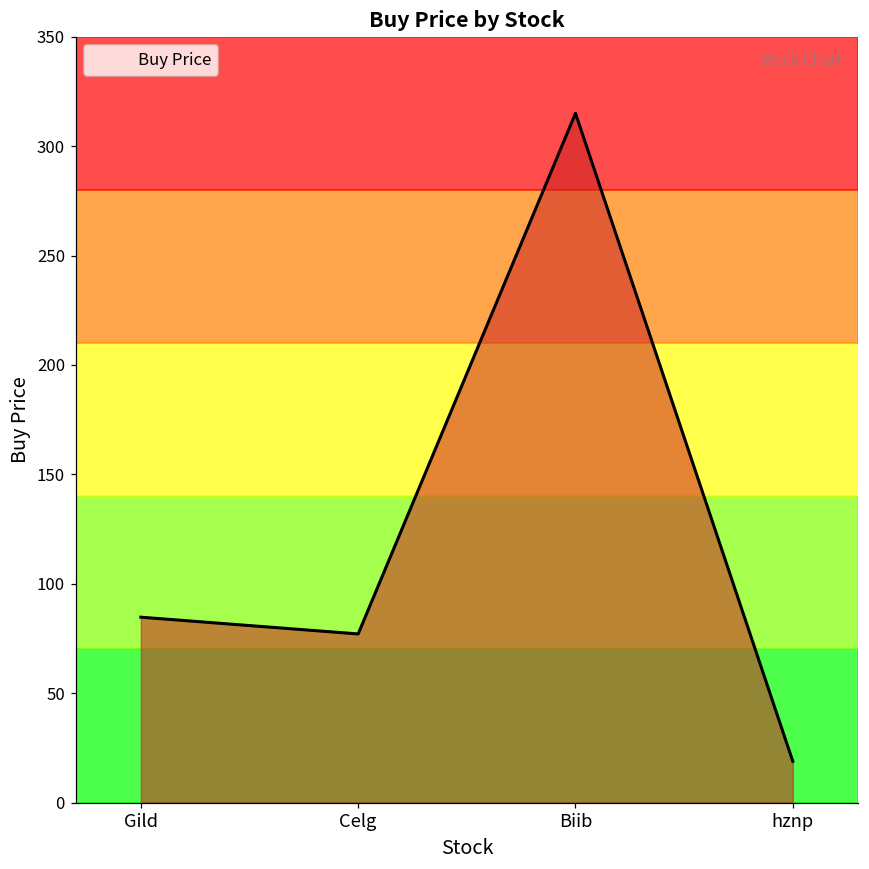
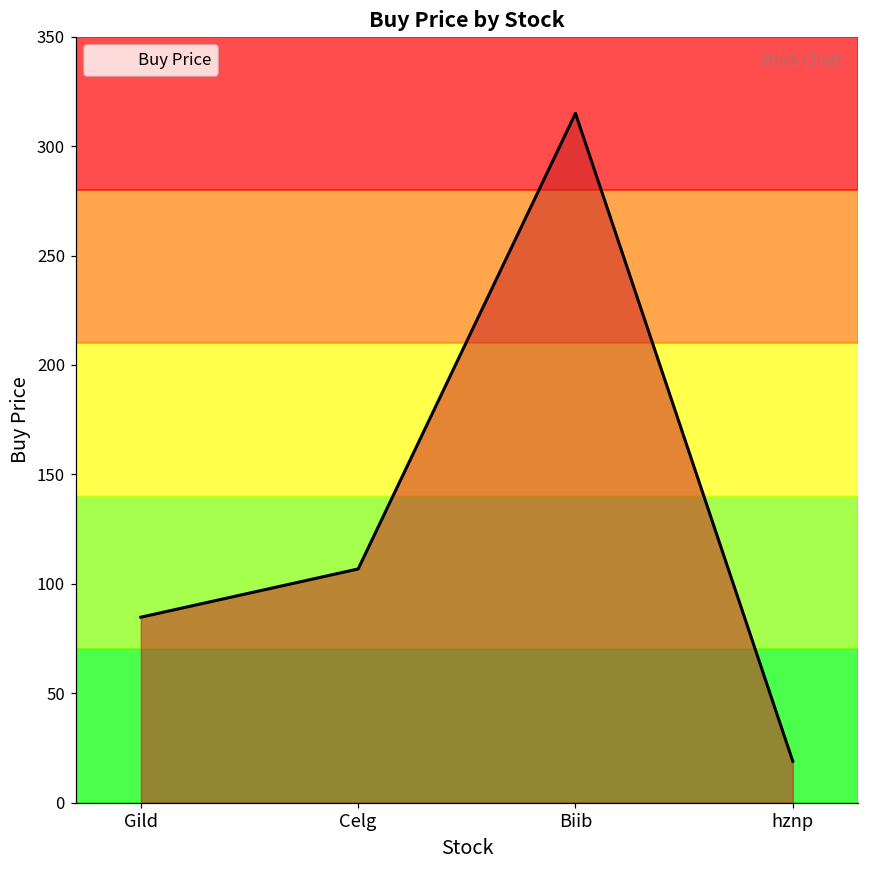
Celg: 77 -> 107
